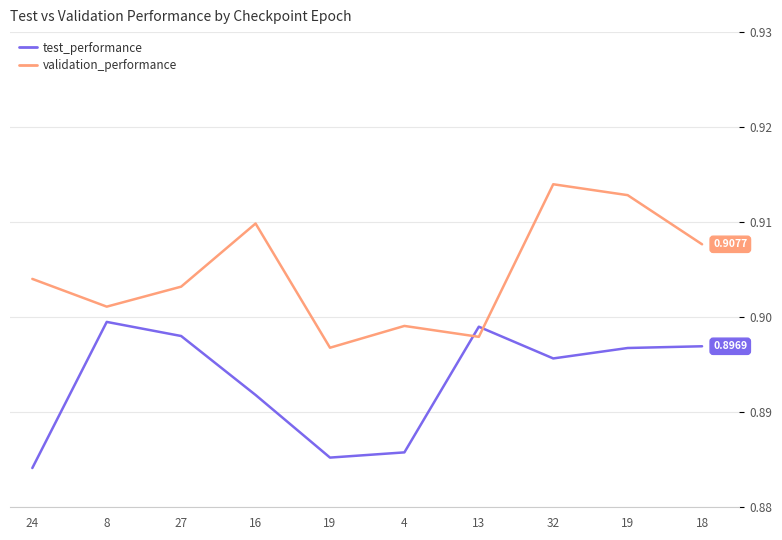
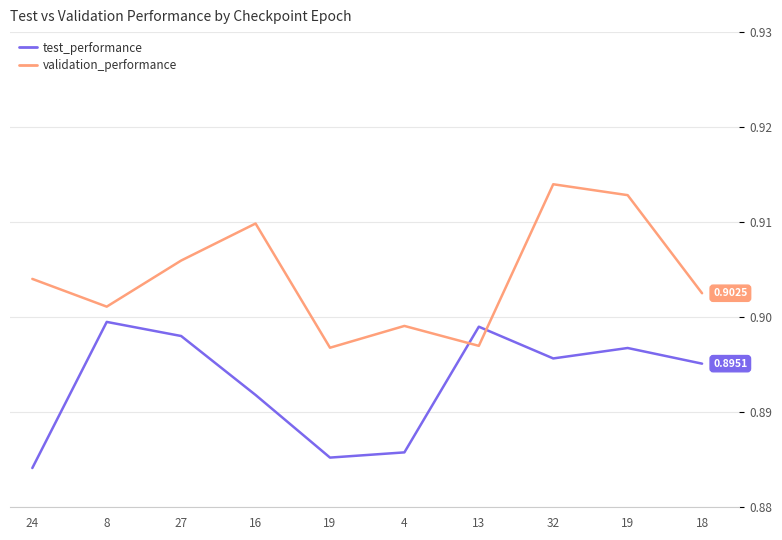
validation_performance, 27: 0.903 -> 0.906
validation_performance, 13: 0.898 -> 0.897
test_performance, 18: 0.8969 -> 0.8951
validation_performance, 18: 0.9077 -> 0.9025
